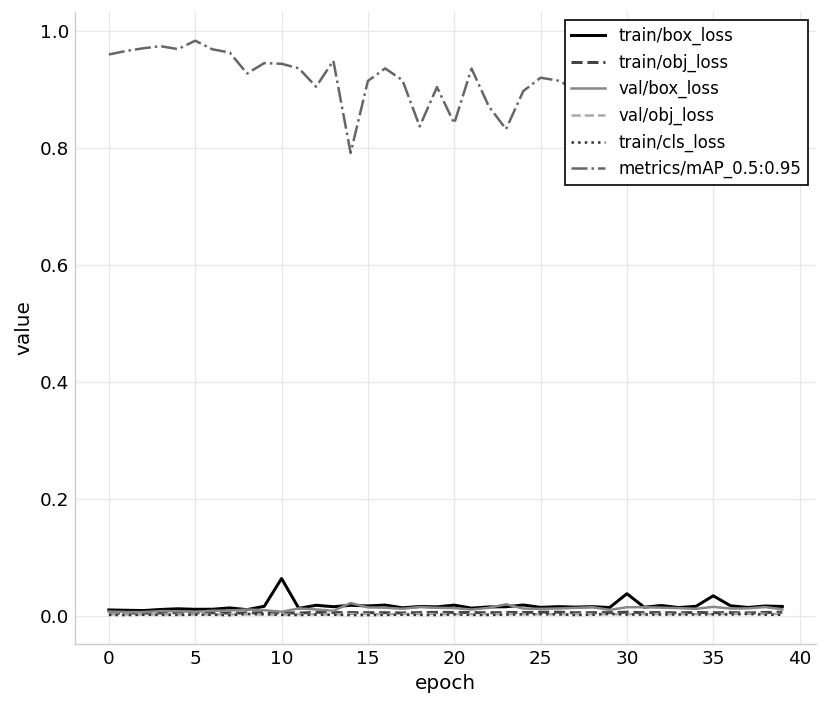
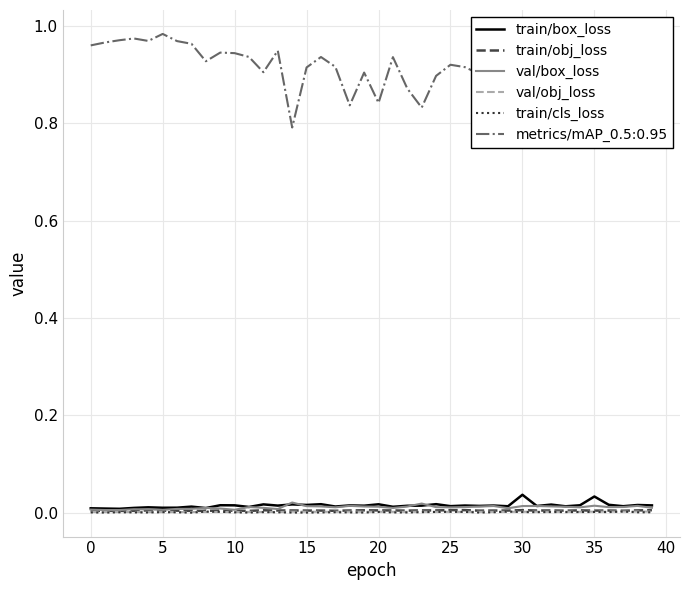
train/box_loss, 10: 0.06 -> 0.02
